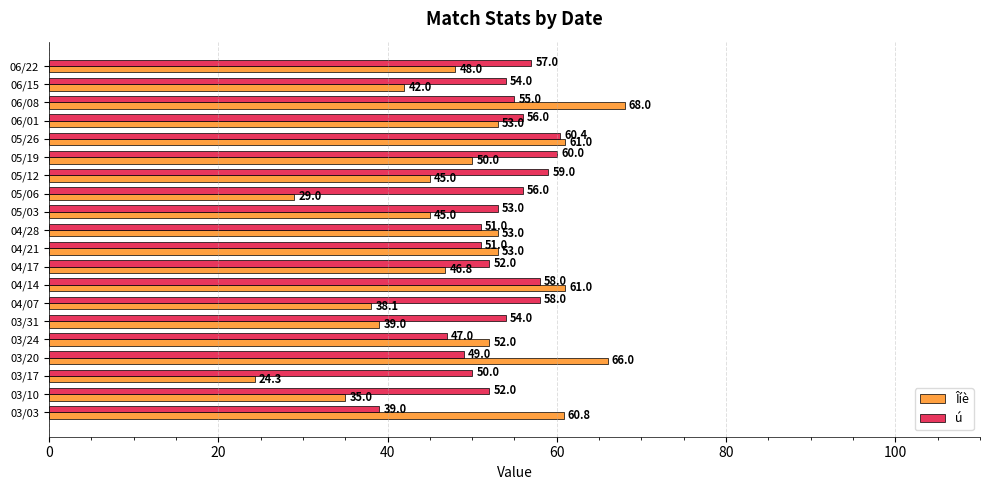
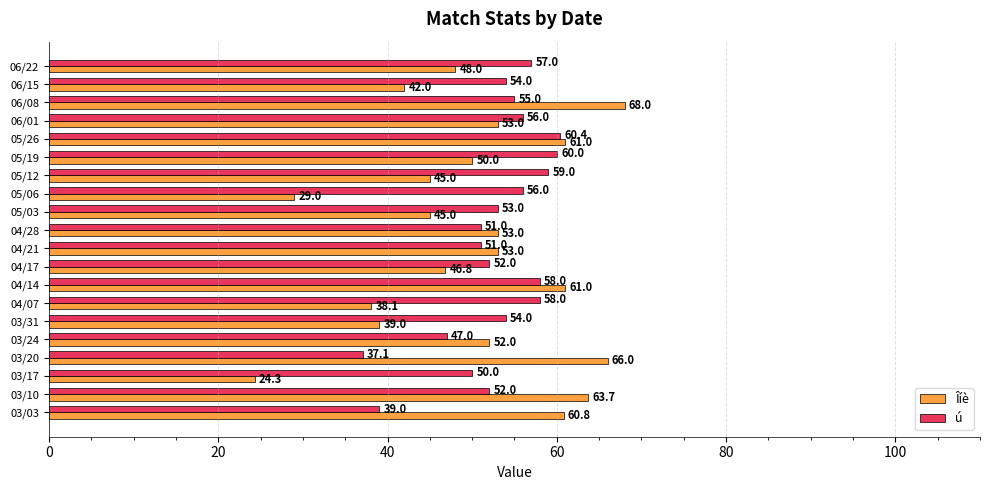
ú, 03/20: 49.0 -> 37.1
Îíè, 03/10: 35.0 -> 63.7
